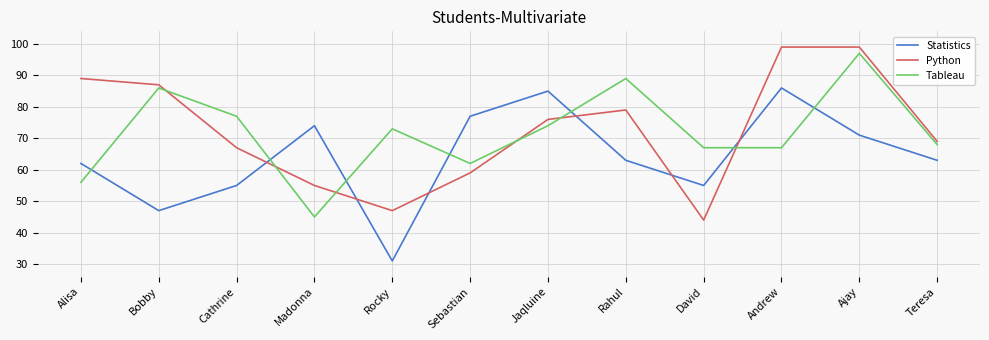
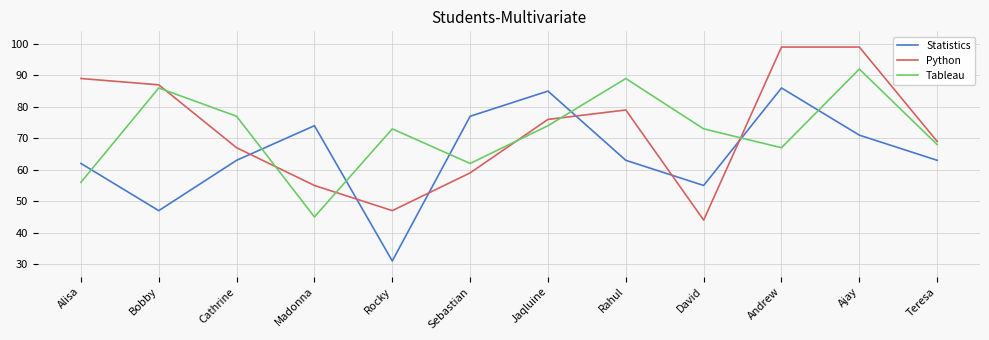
Statistics, Cathrine: 55 -> 63
Tableau, David: 67 -> 73
Tableau, Ajay: 97 -> 92
